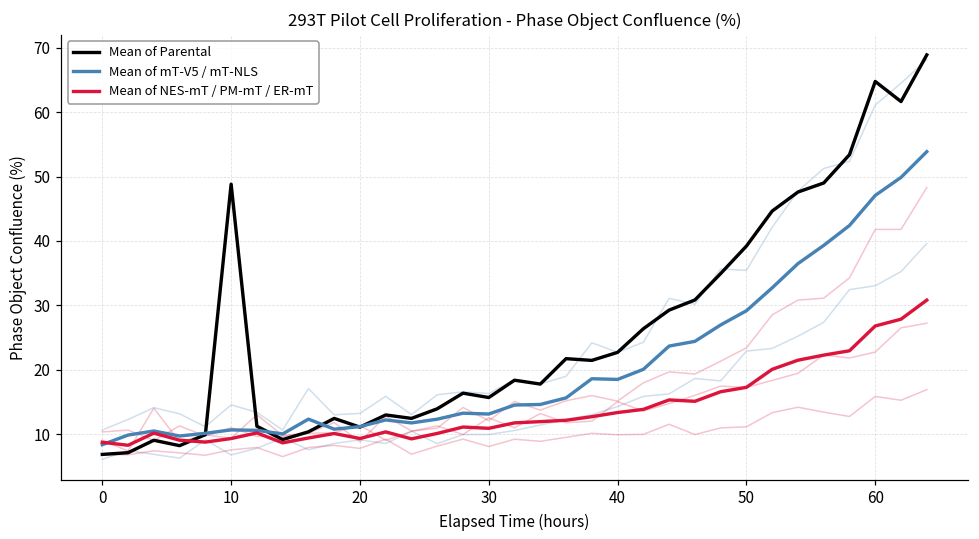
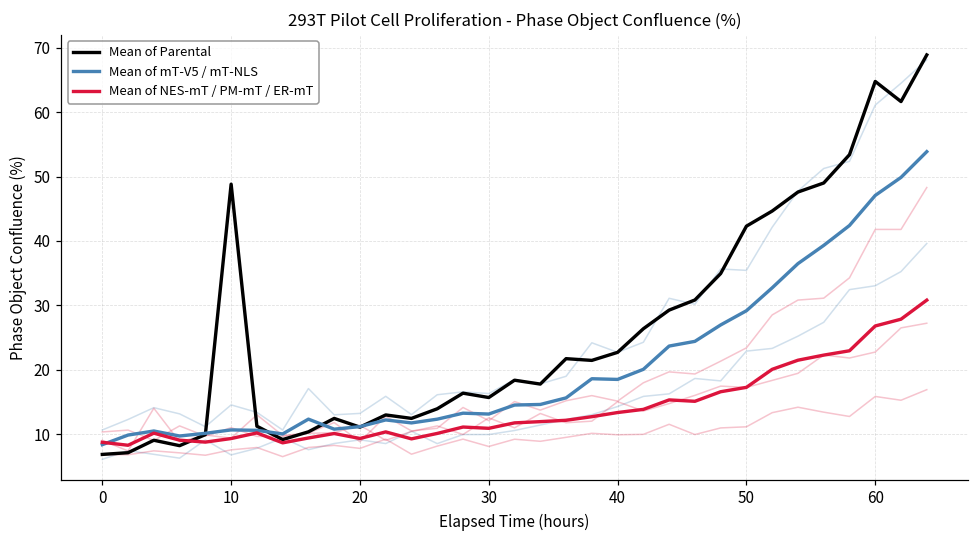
Mean of Parental, 50: 39 -> 42
